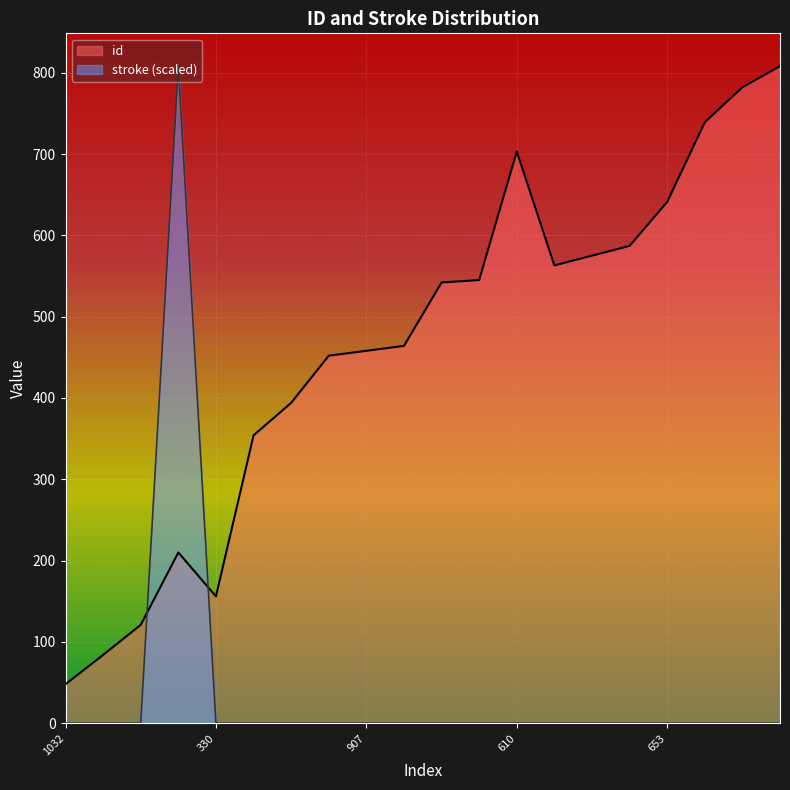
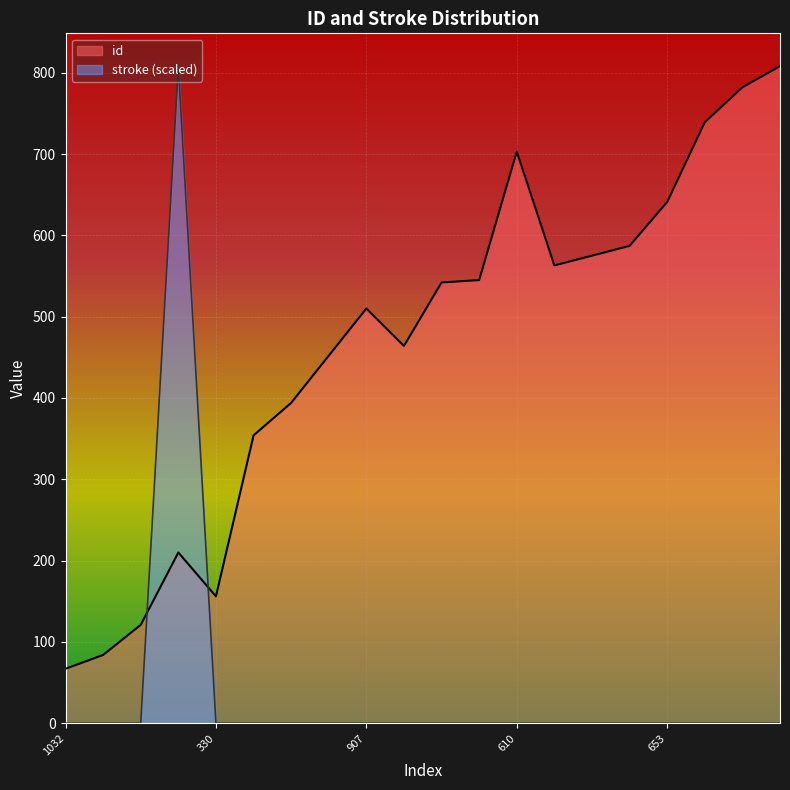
id, 1032: 50 -> 70
id, 907: 460 -> 510
